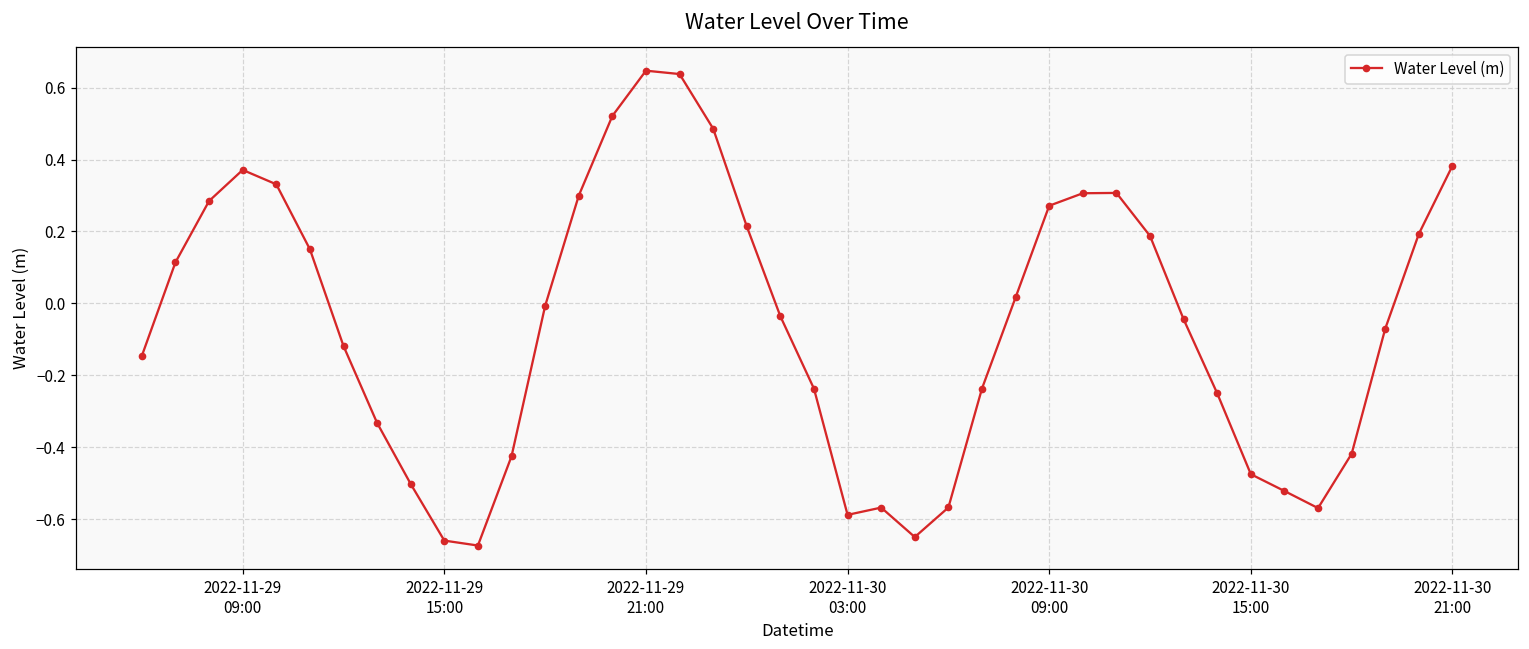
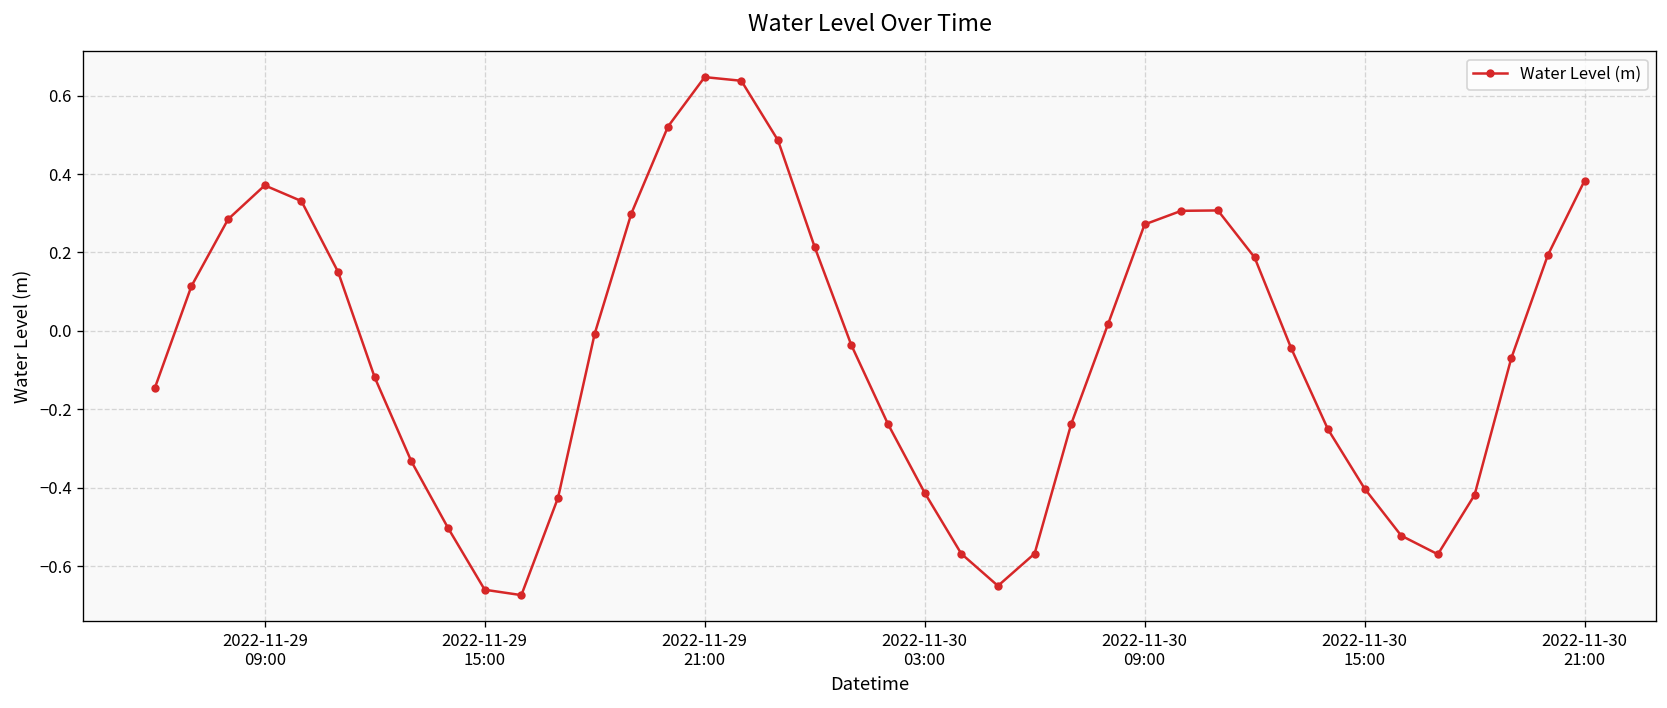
2022-11-30 03:00: -0.59 -> -0.41
2022-11-30 15:00: -0.48 -> -0.40
